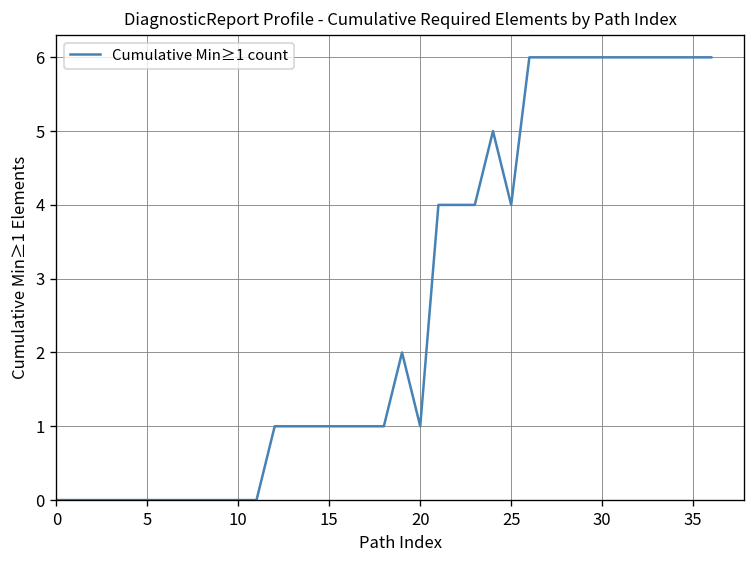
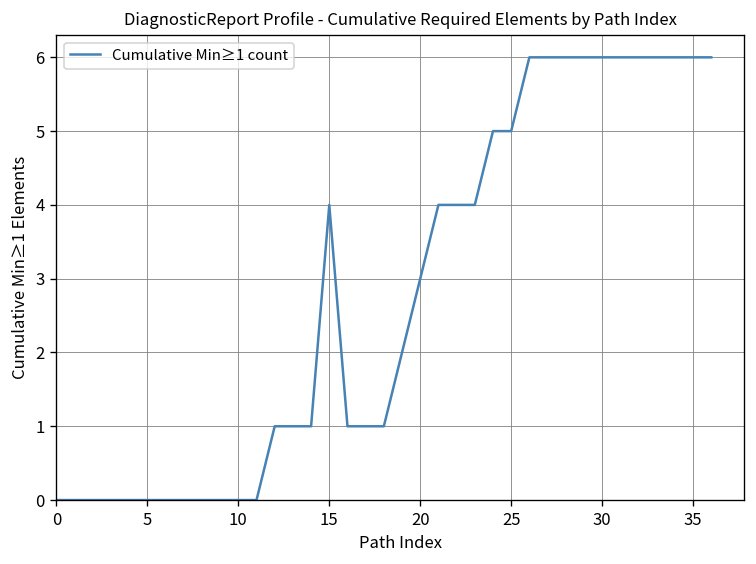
15: 1 -> 4
20: 1 -> 3
25: 4 -> 5
